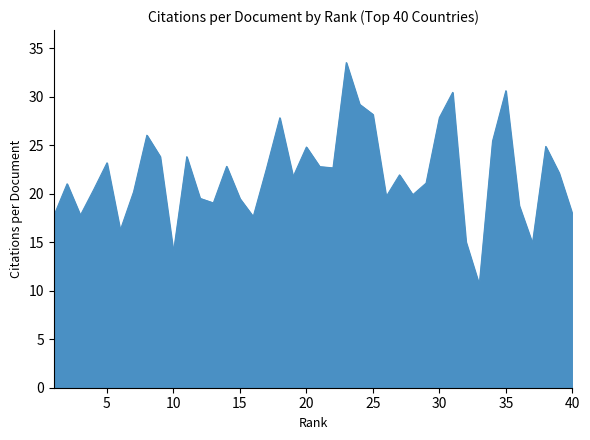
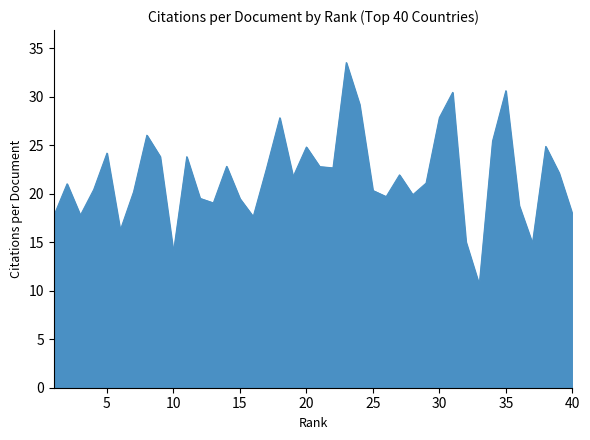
5: 23 -> 24
25: 28 -> 20
